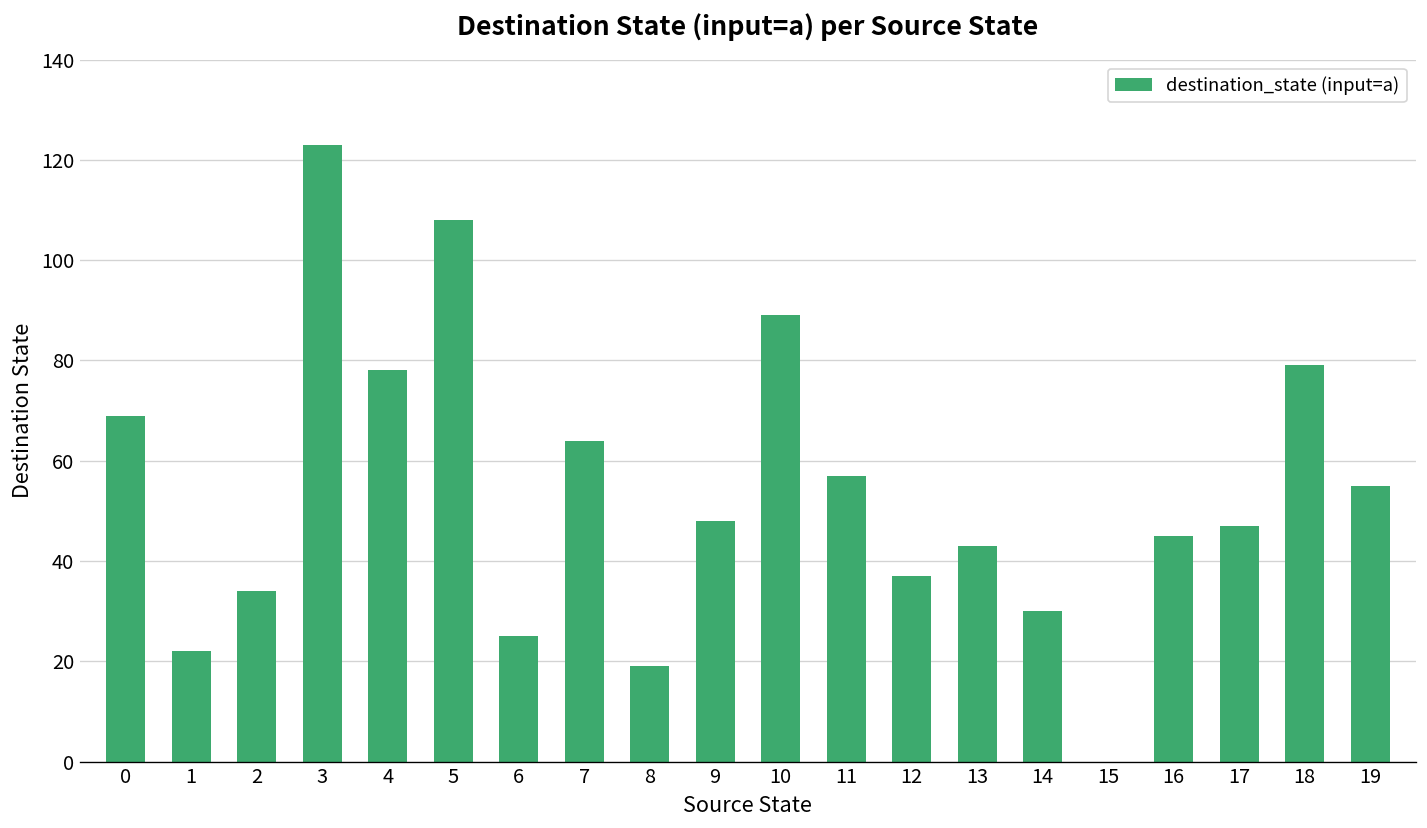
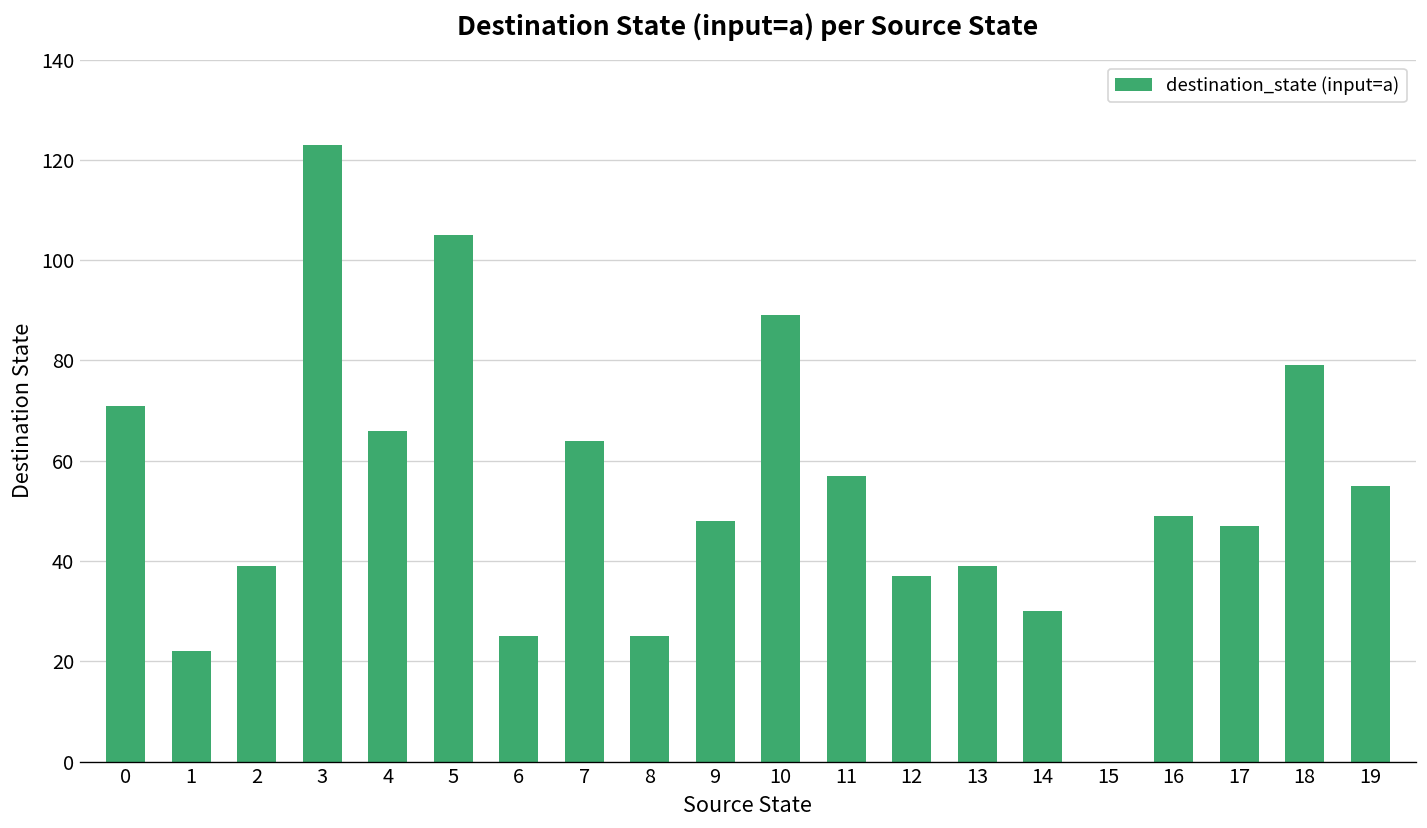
0: 69 -> 71
2: 34 -> 39
4: 78 -> 66
5: 108 -> 105
8: 19 -> 25
13: 43 -> 39
16: 45 -> 49
